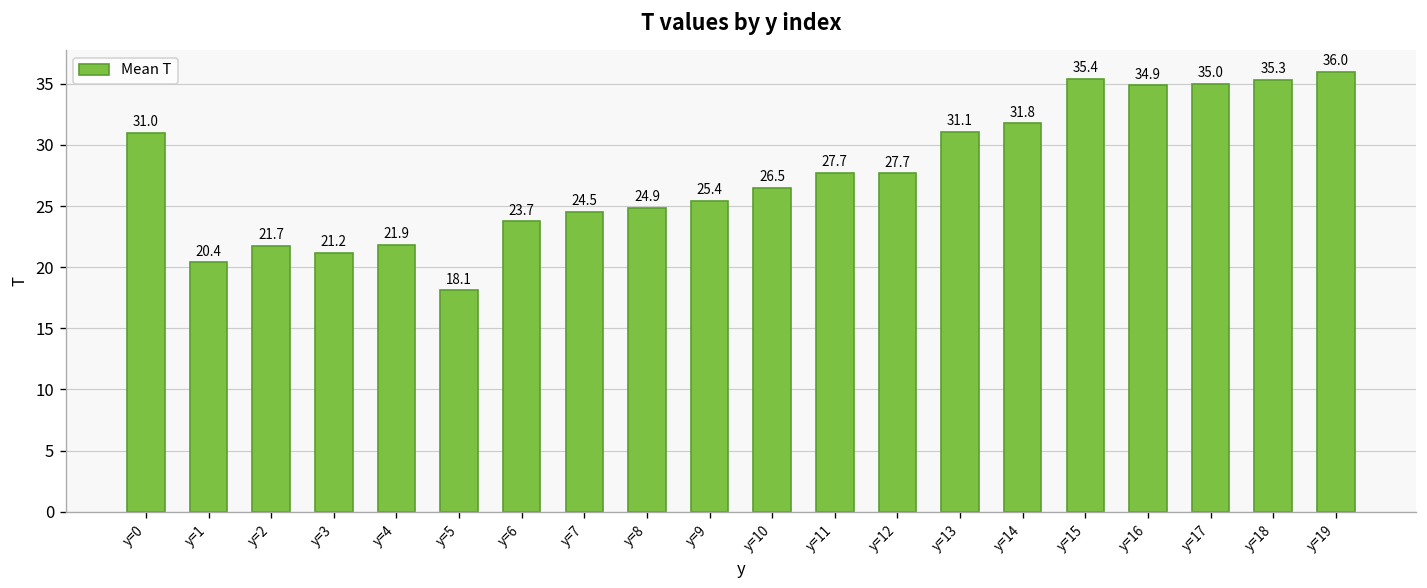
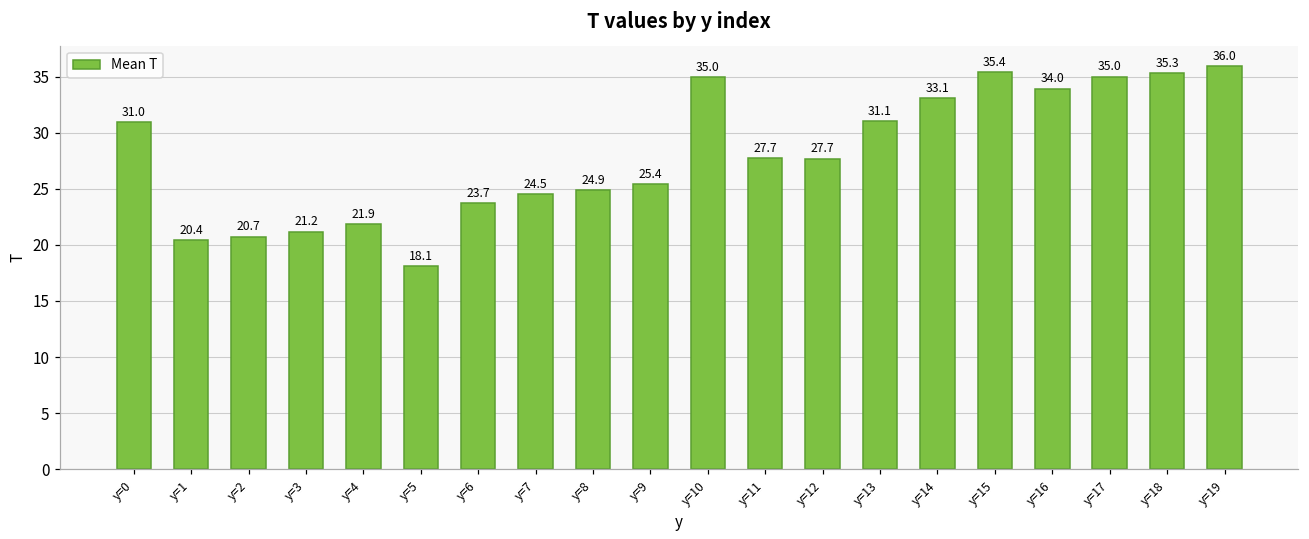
y=2: 21.7 -> 20.7
y=10: 26.5 -> 35.0
y=14: 31.8 -> 33.1
y=16: 34.9 -> 34.0
